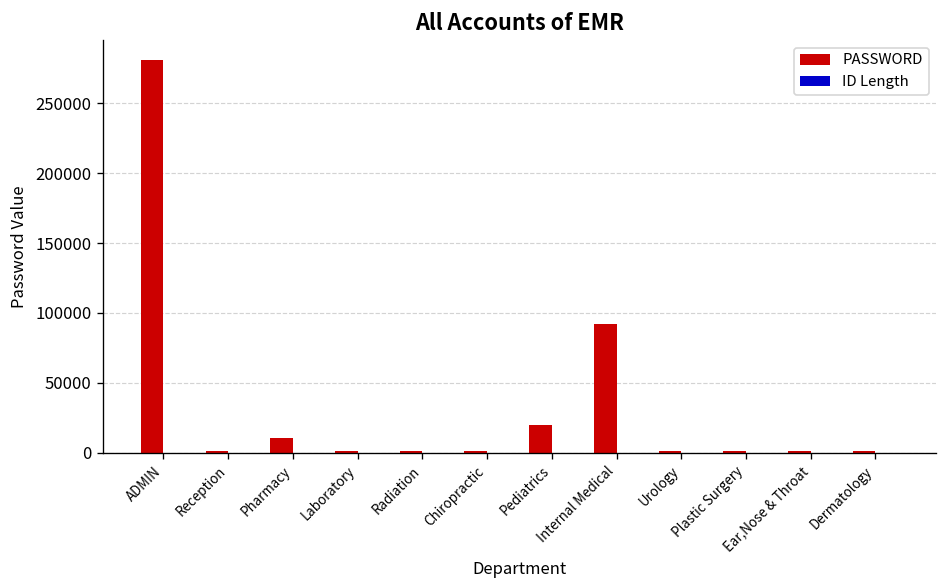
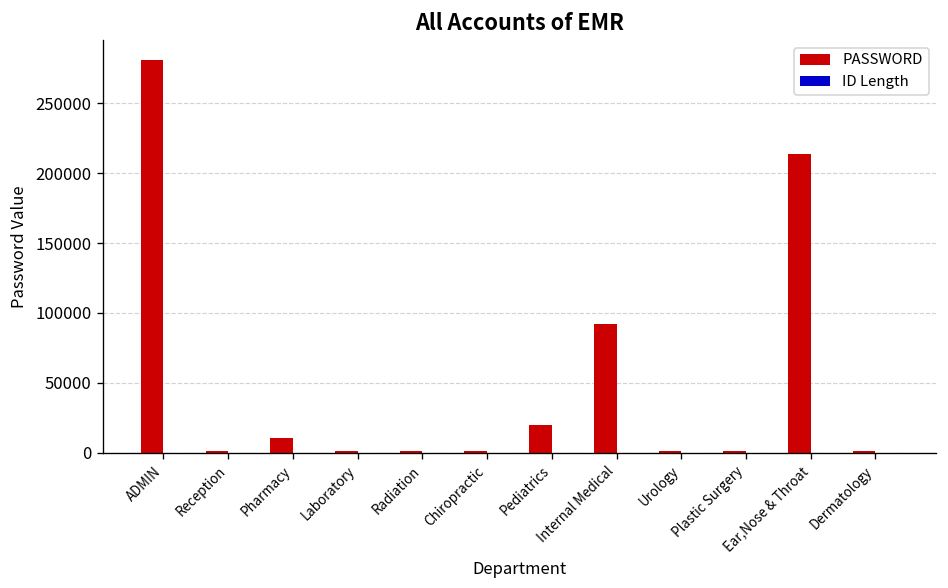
PASSWORD, Ear,Nose & Throat: 1000 -> 213000
